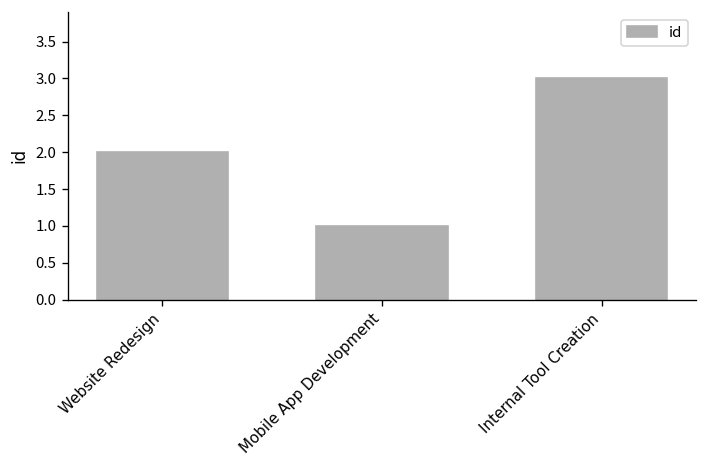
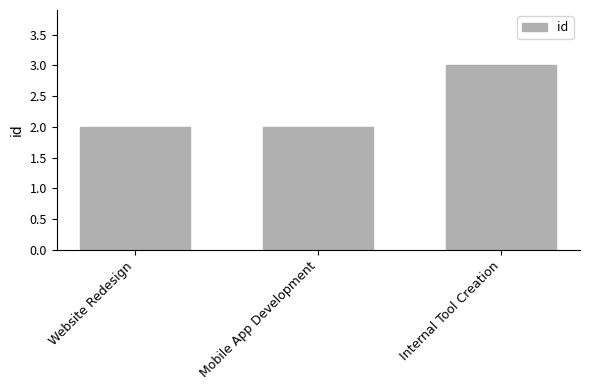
Mobile App Development: 1 -> 2
